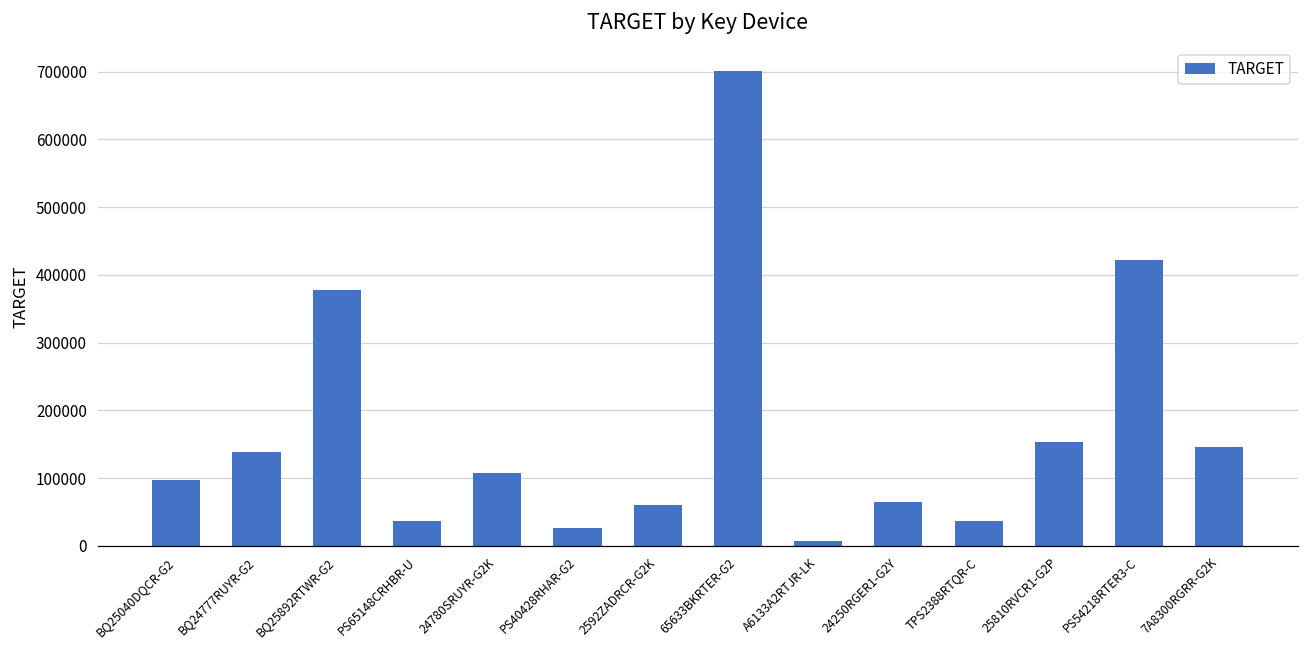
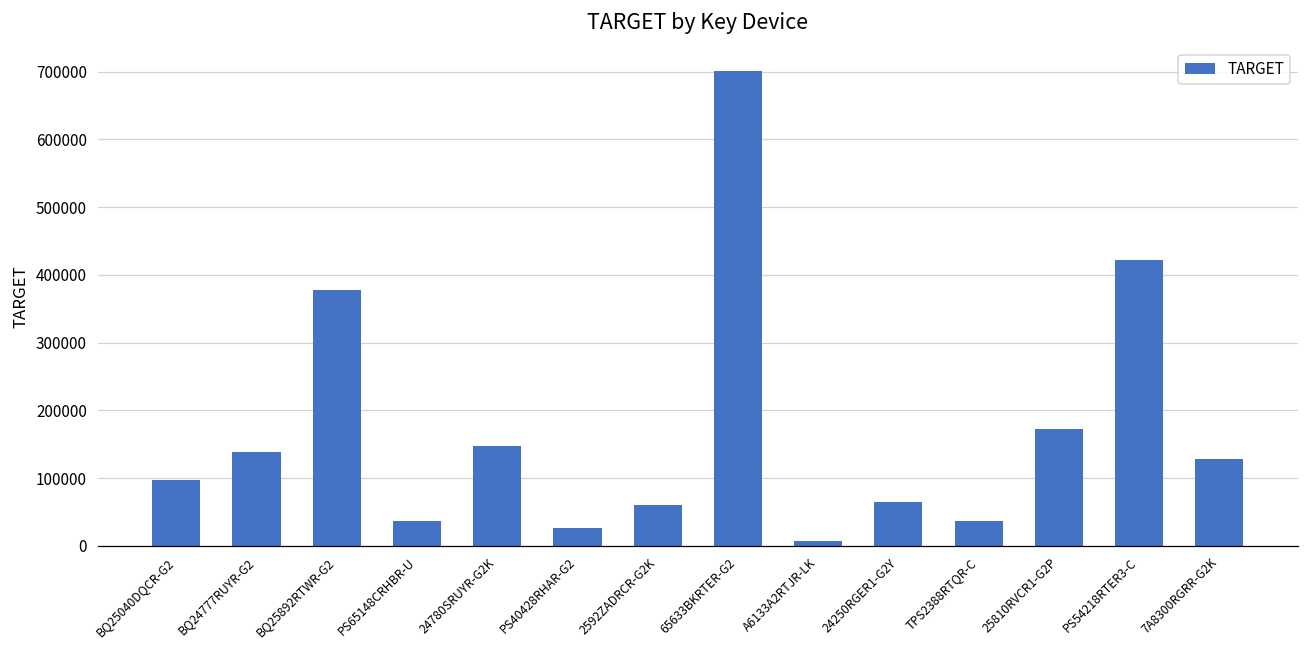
24780SRUYR-G2K: 110000 -> 150000
25810RVCR1-G2P: 150000 -> 170000
7A8300RGRR-G2K: 150000 -> 130000
